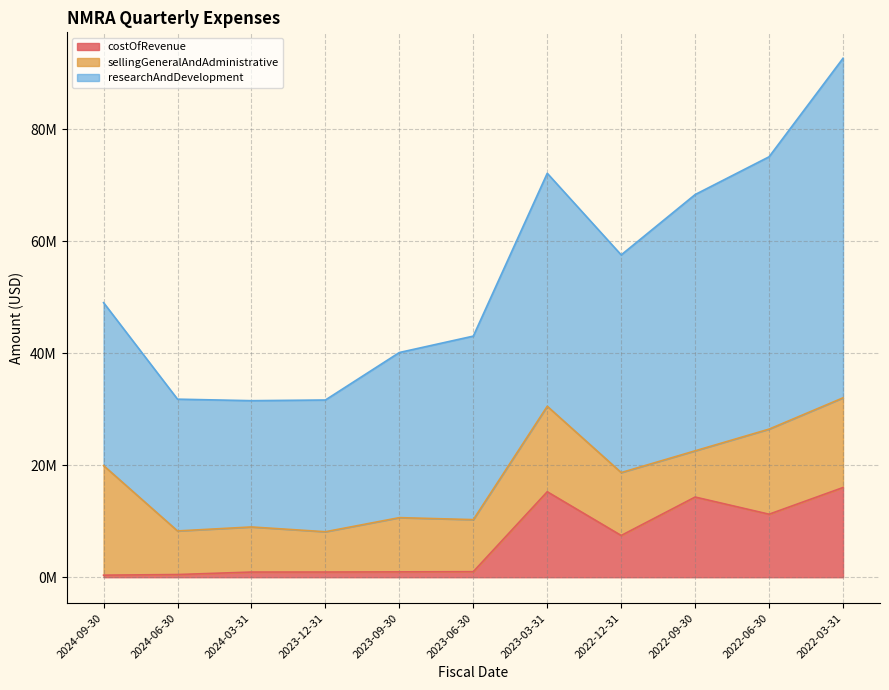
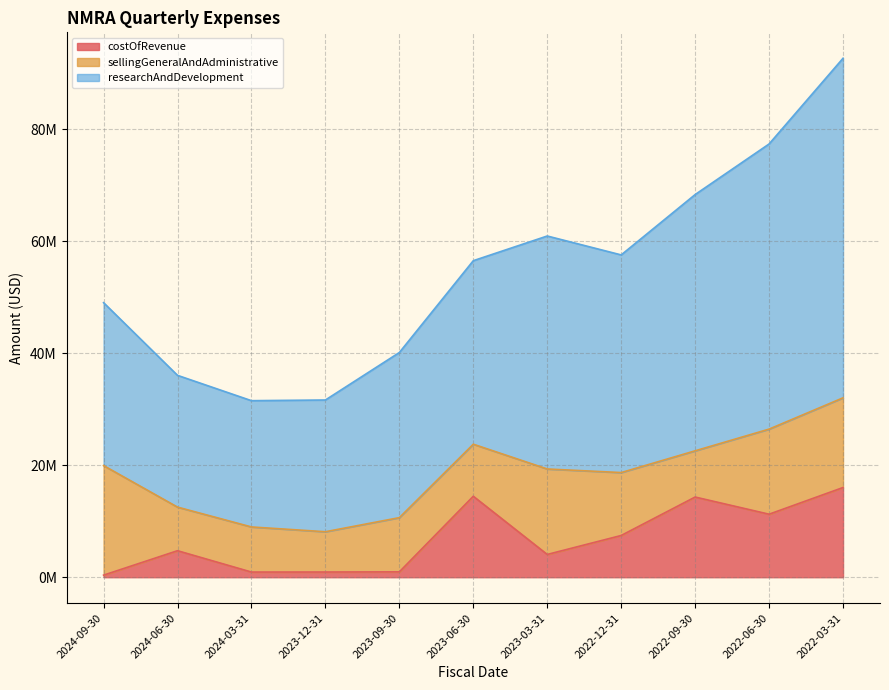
costOfRevenue, 2024-06-30: 0 -> 5000000
costOfRevenue, 2023-06-30: 1000000 -> 14000000
costOfRevenue, 2023-03-31: 15000000 -> 4000000
researchAndDevelopment, 2022-06-30: 49000000 -> 51000000
